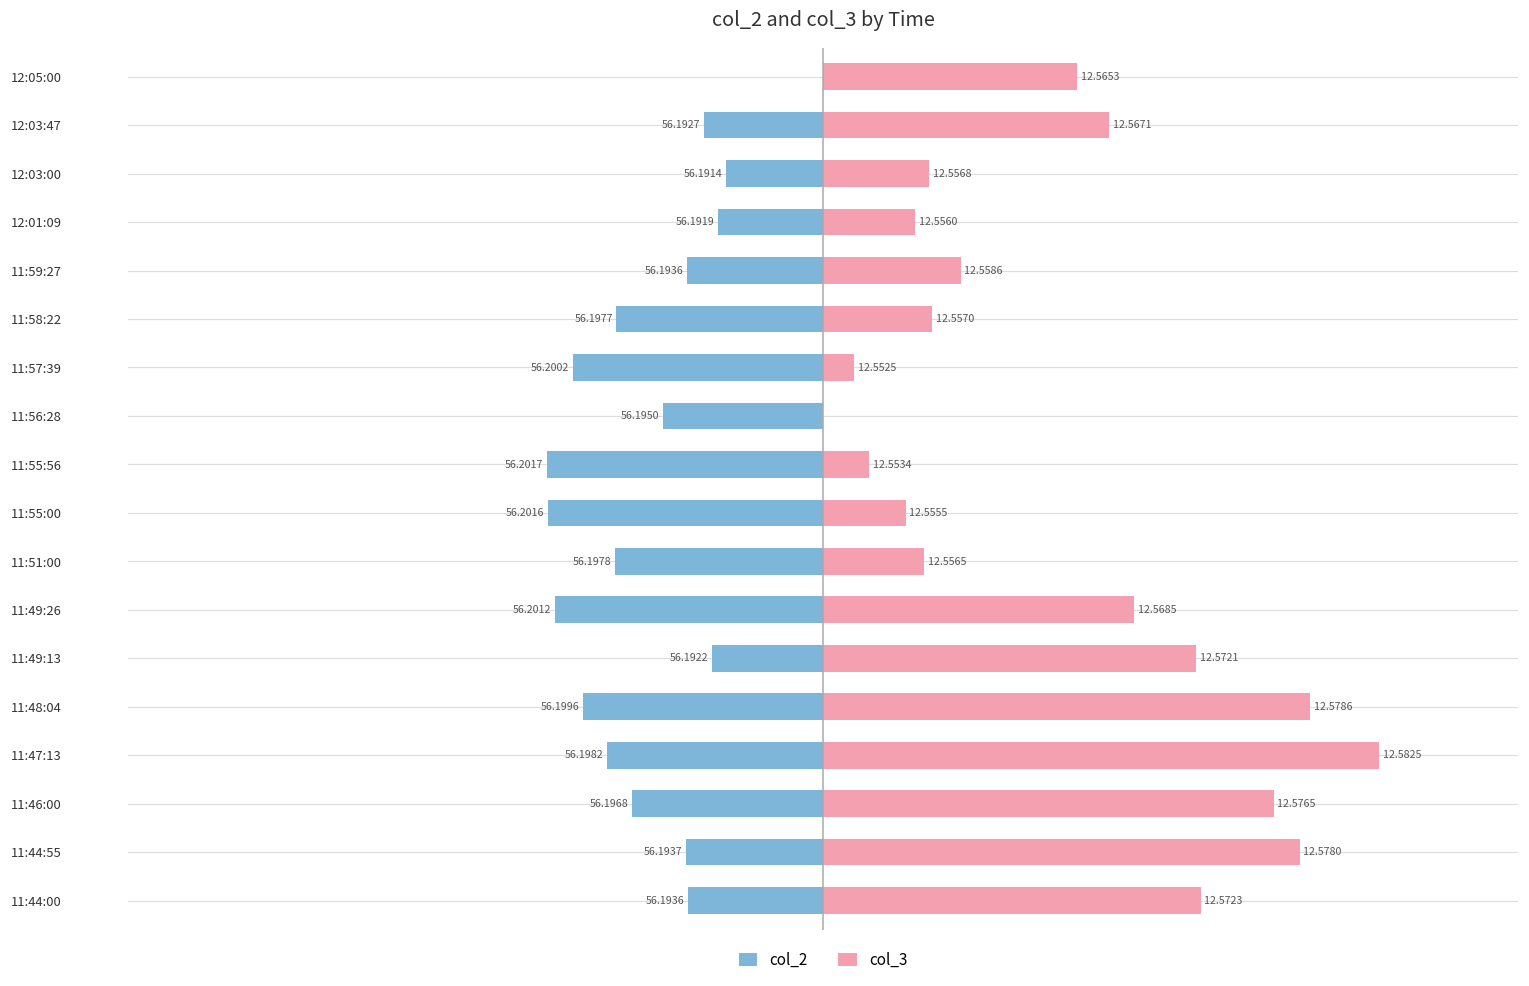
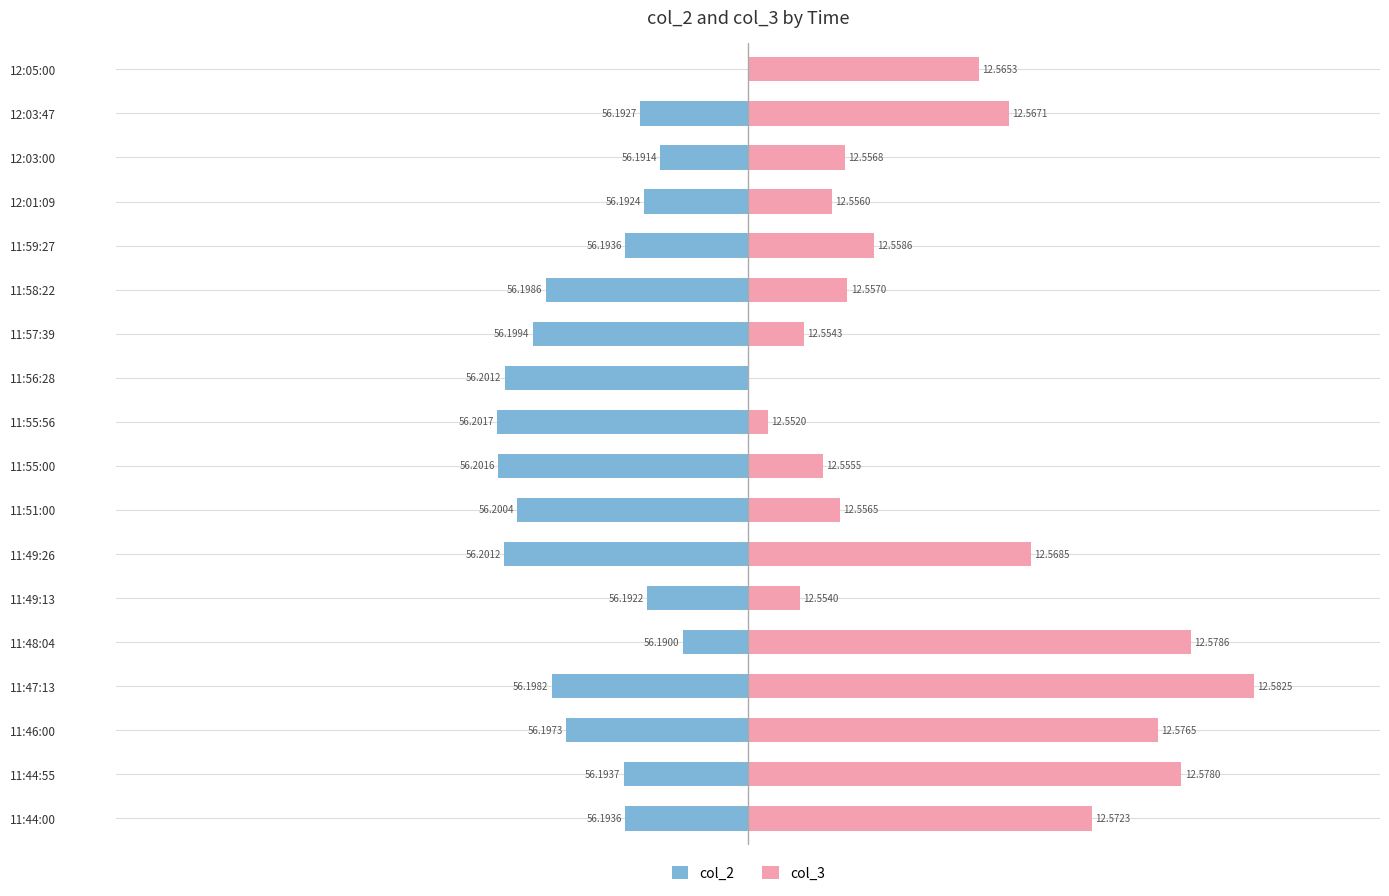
col_2, 12:01:09: 56.1919 -> 56.1924
col_2, 11:58:22: 56.1977 -> 56.1986
col_2, 11:57:39: 56.2002 -> 56.1994
col_3, 11:57:39: 12.5525 -> 12.5543
col_2, 11:56:28: 56.1950 -> 56.2012
col_3, 11:55:56: 12.5534 -> 12.5520
col_2, 11:51:00: 56.1978 -> 56.2004
col_3, 11:49:13: 12.5721 -> 12.5540
col_2, 11:48:04: 56.1996 -> 56.1900
col_2, 11:46:00: 56.1968 -> 56.1973
